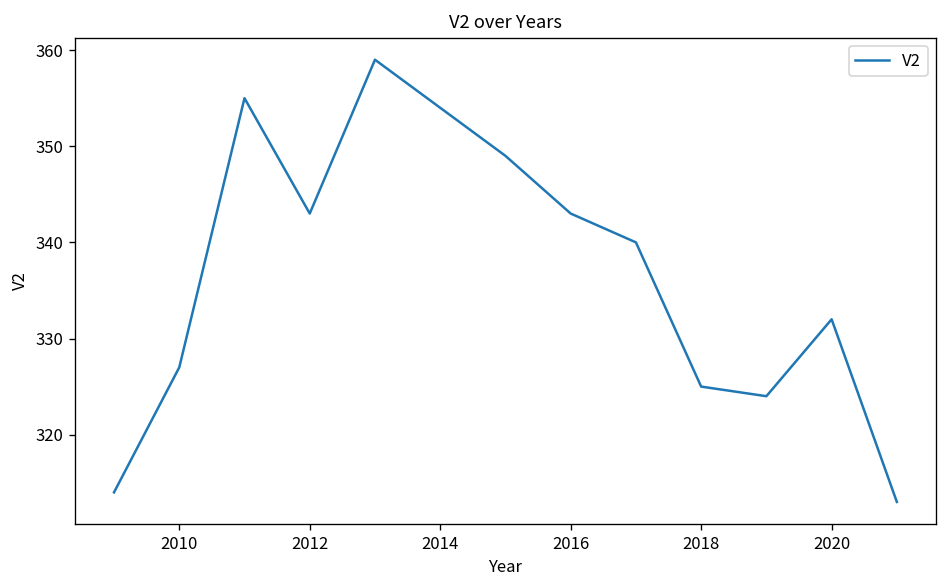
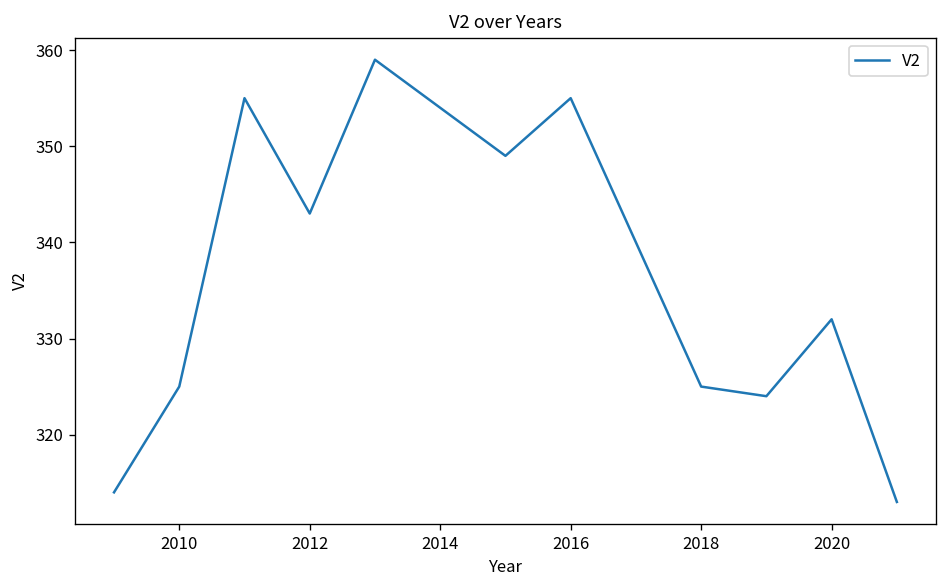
2010: 327 -> 325
2016: 343 -> 355
